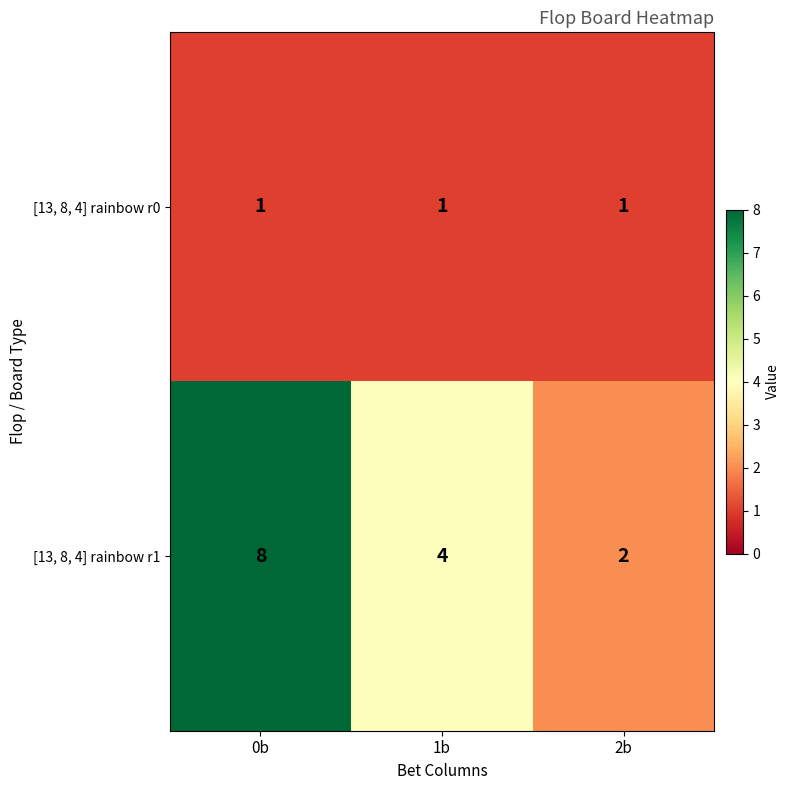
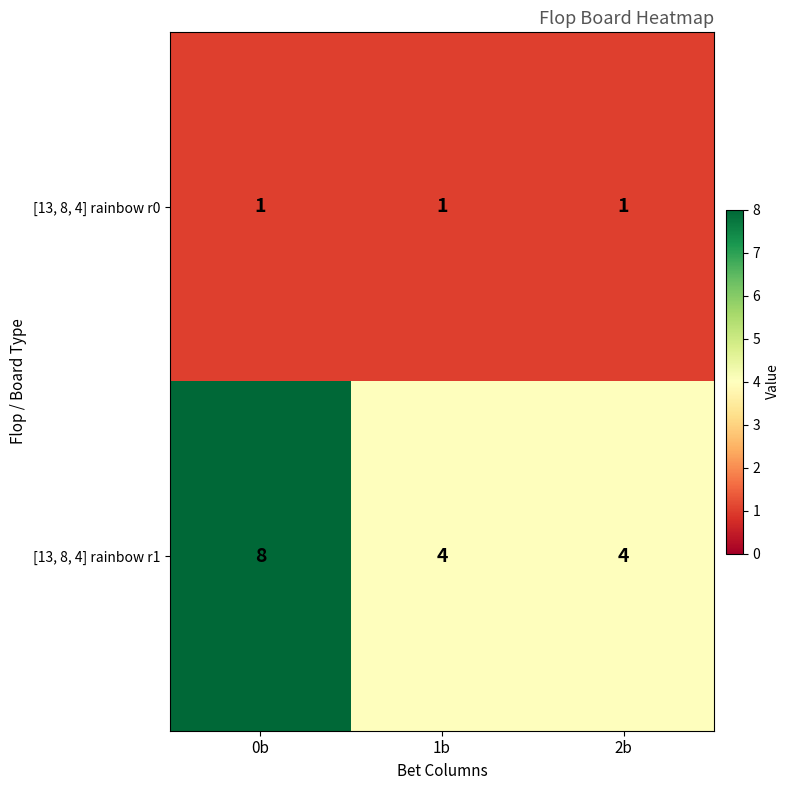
[13, 8, 4] rainbow r1, 2b: 2 -> 4
